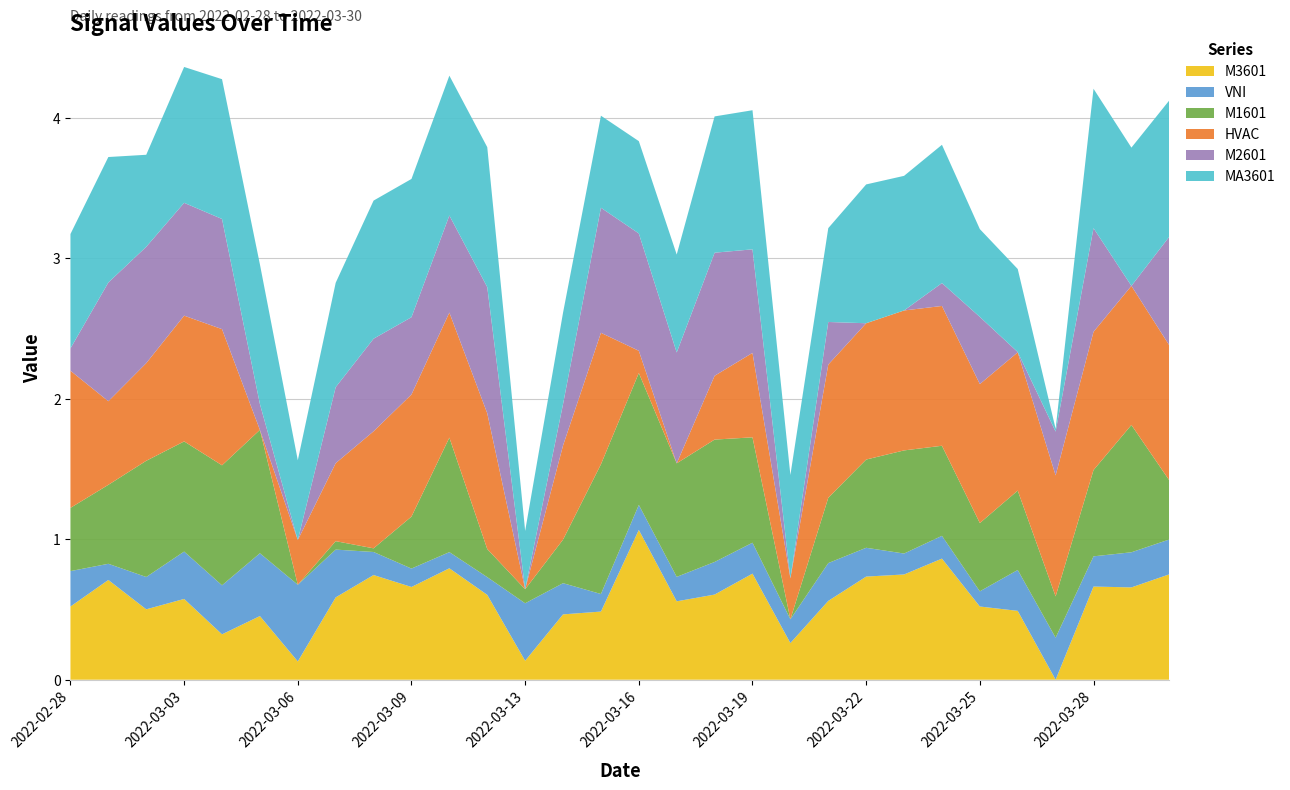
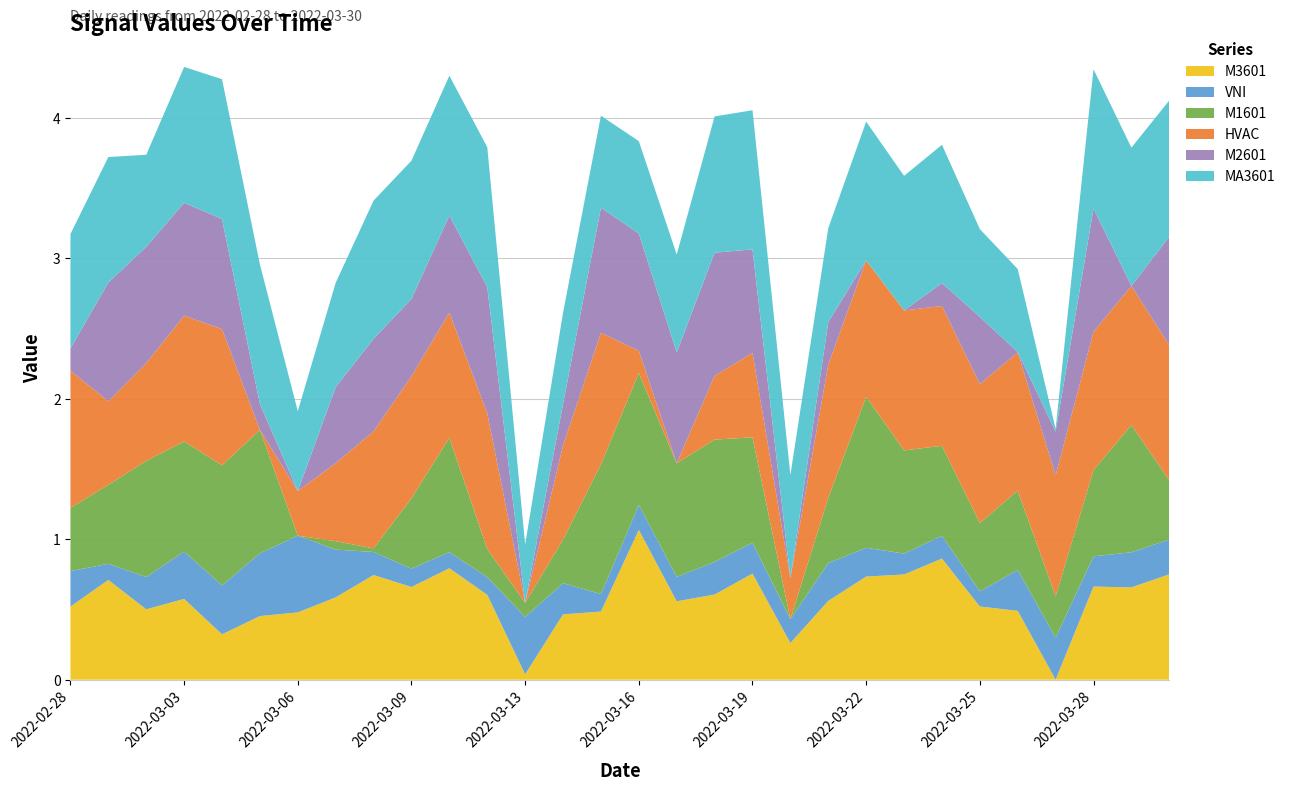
M3601, 2022-03-06: 0.13 -> 0.48
M1601, 2022-03-09: 0.37 -> 0.50
M3601, 2022-03-13: 0.14 -> 0.04
M1601, 2022-03-22: 0.63 -> 1.07
M2601, 2022-03-28: 0.74 -> 0.88
